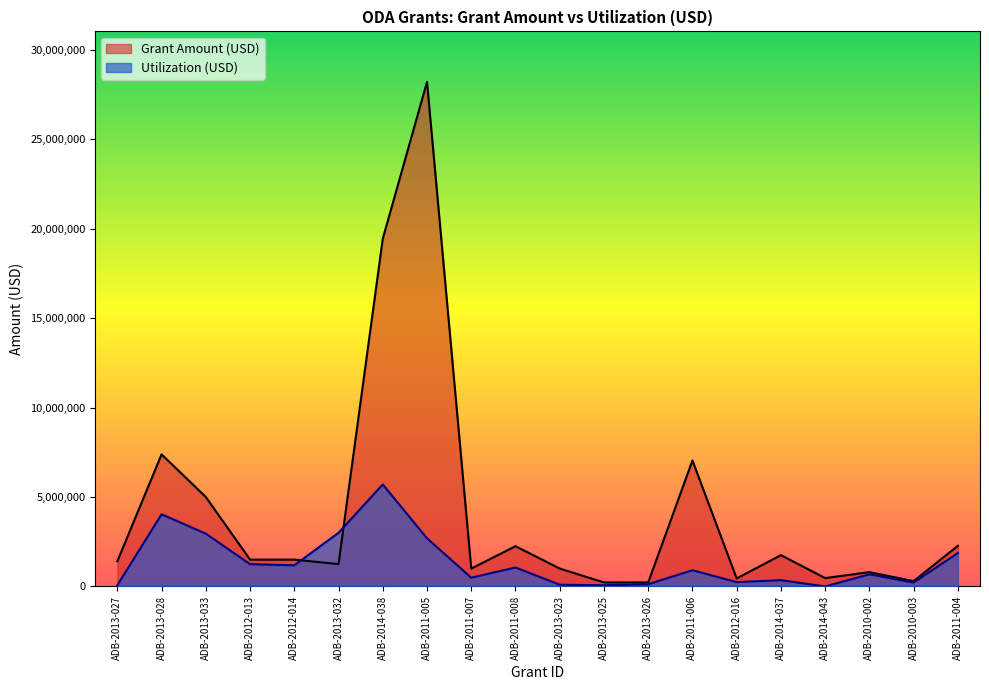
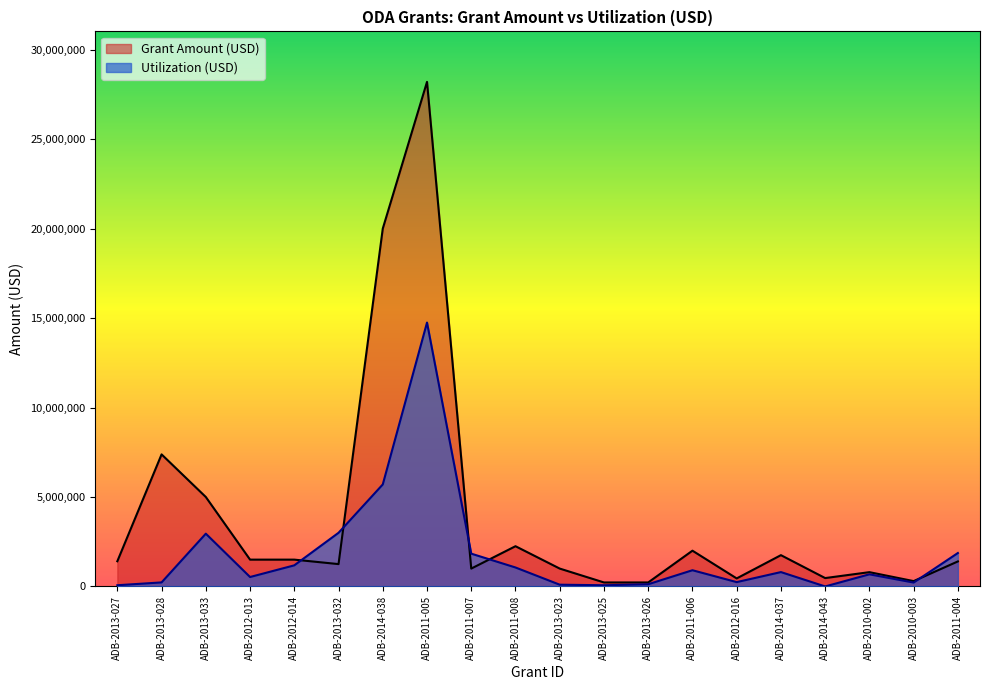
Utilization (USD), ADB-2013-028: 4,000,000 -> 200,000
Utilization (USD), ADB-2012-013: 1,200,000 -> 500,000
Grant Amount (USD), ADB-2014-038: 19,400,000 -> 20,000,000
Utilization (USD), ADB-2011-005: 2,700,000 -> 14,700,000
Utilization (USD), ADB-2011-007: 500,000 -> 1,800,000
Grant Amount (USD), ADB-2011-006: 7,000,000 -> 2,000,000
Utilization (USD), ADB-2014-037: 400,000 -> 800,000
Grant Amount (USD), ADB-2011-004: 2,300,000 -> 1,400,000
